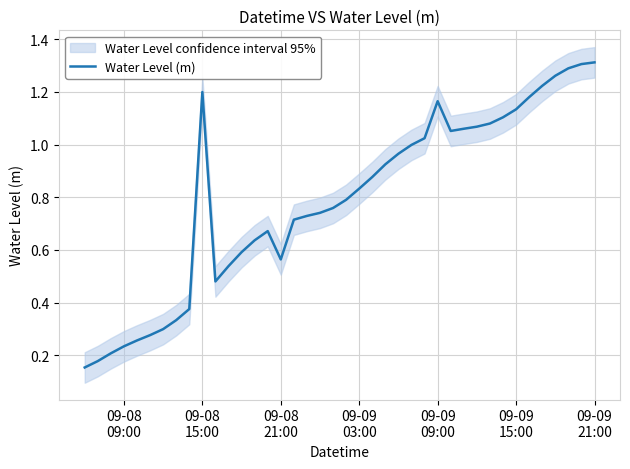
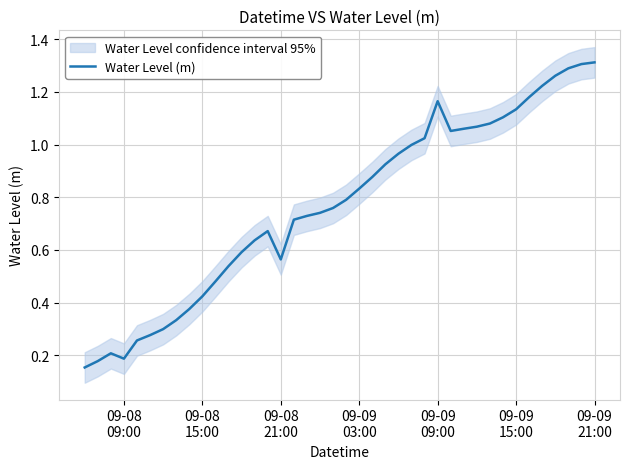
Water Level (m), 09-08 09:00: 0.23 -> 0.19
Water Level (m), 09-08 15:00: 1.20 -> 0.42
